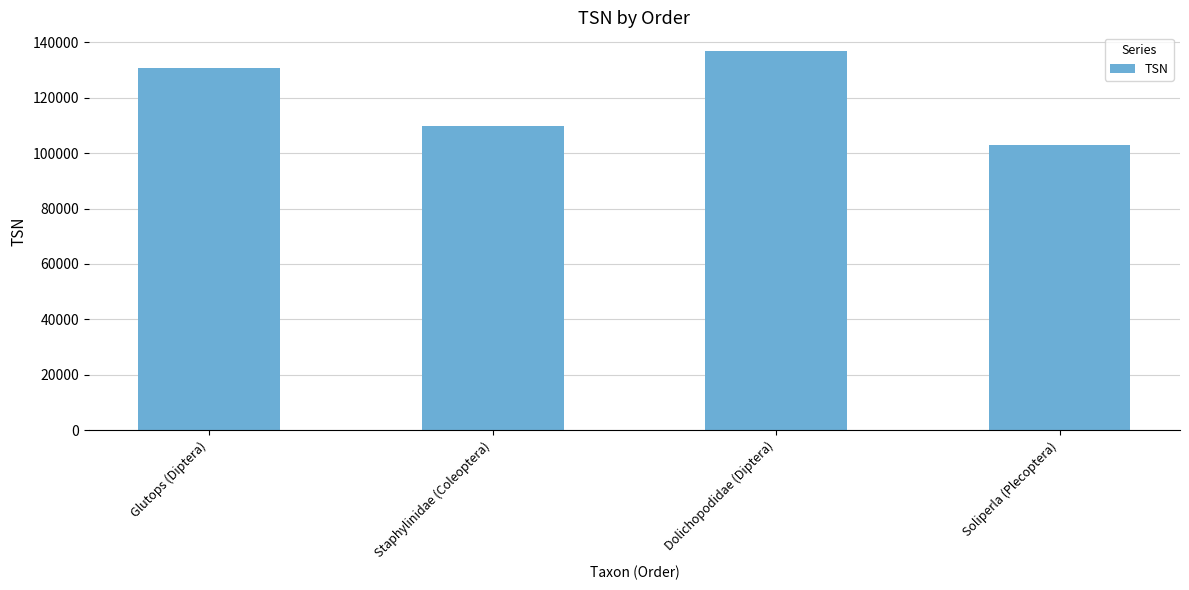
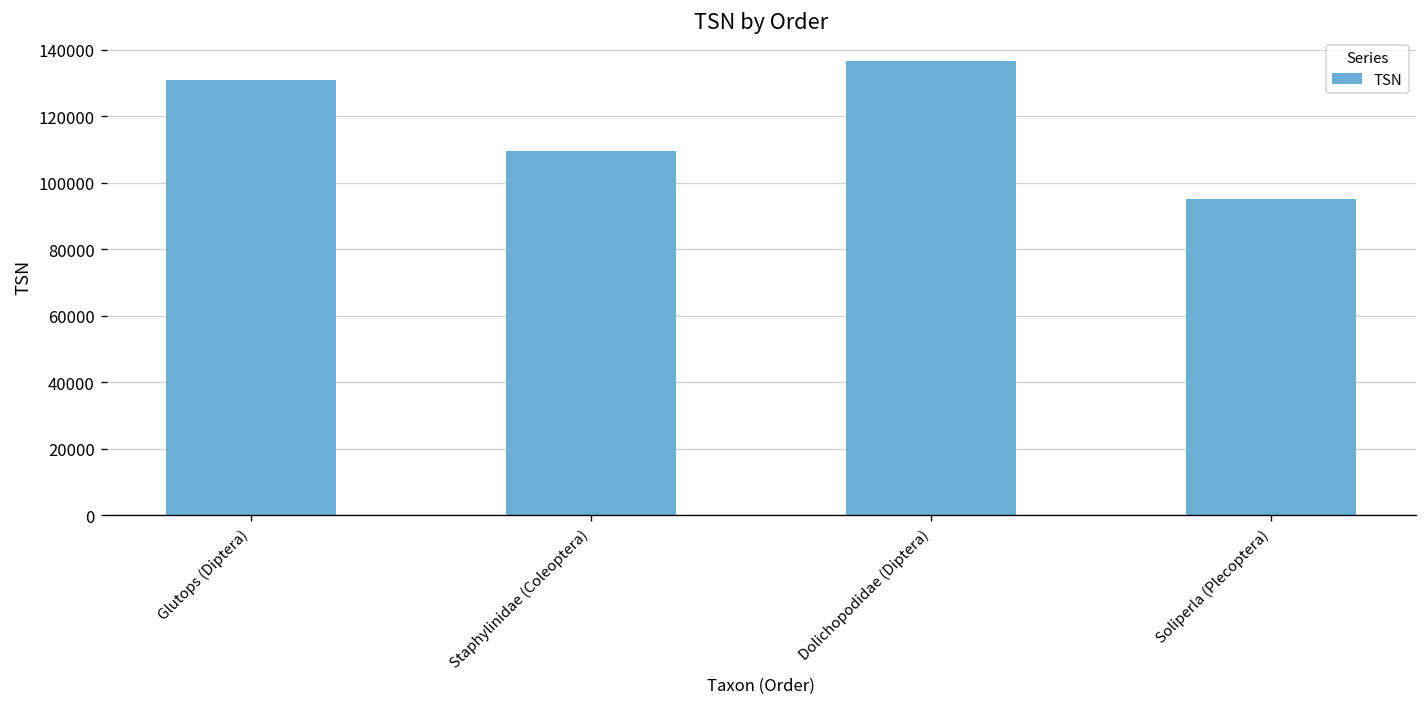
Soliperla (Plecoptera): 103000 -> 95000
